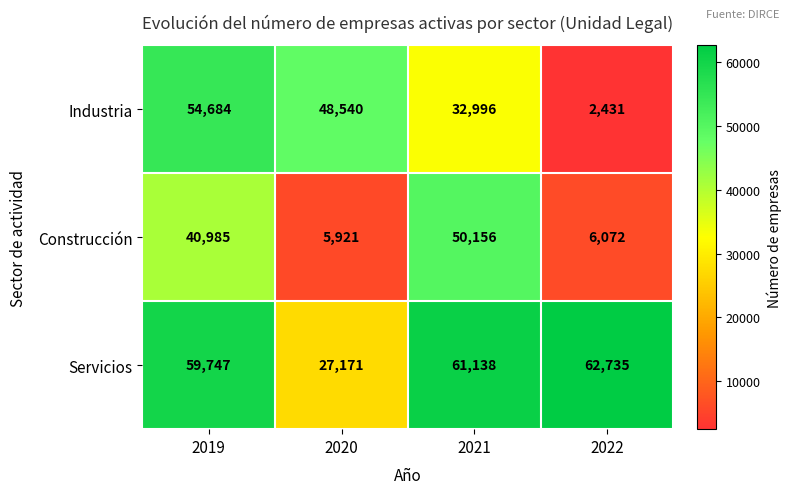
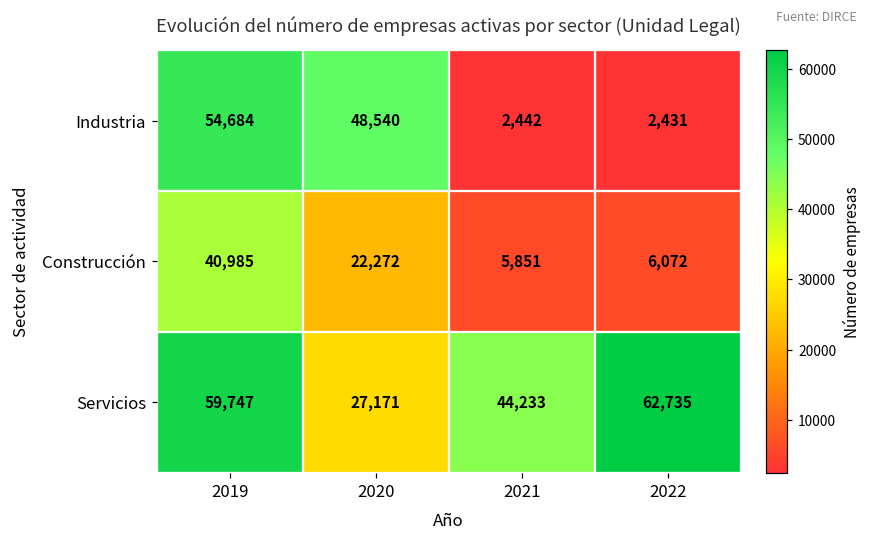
Industria, 2021: 32,996 -> 2,442
Construcción, 2020: 5,921 -> 22,272
Construcción, 2021: 50,156 -> 5,851
Servicios, 2021: 61,138 -> 44,233
